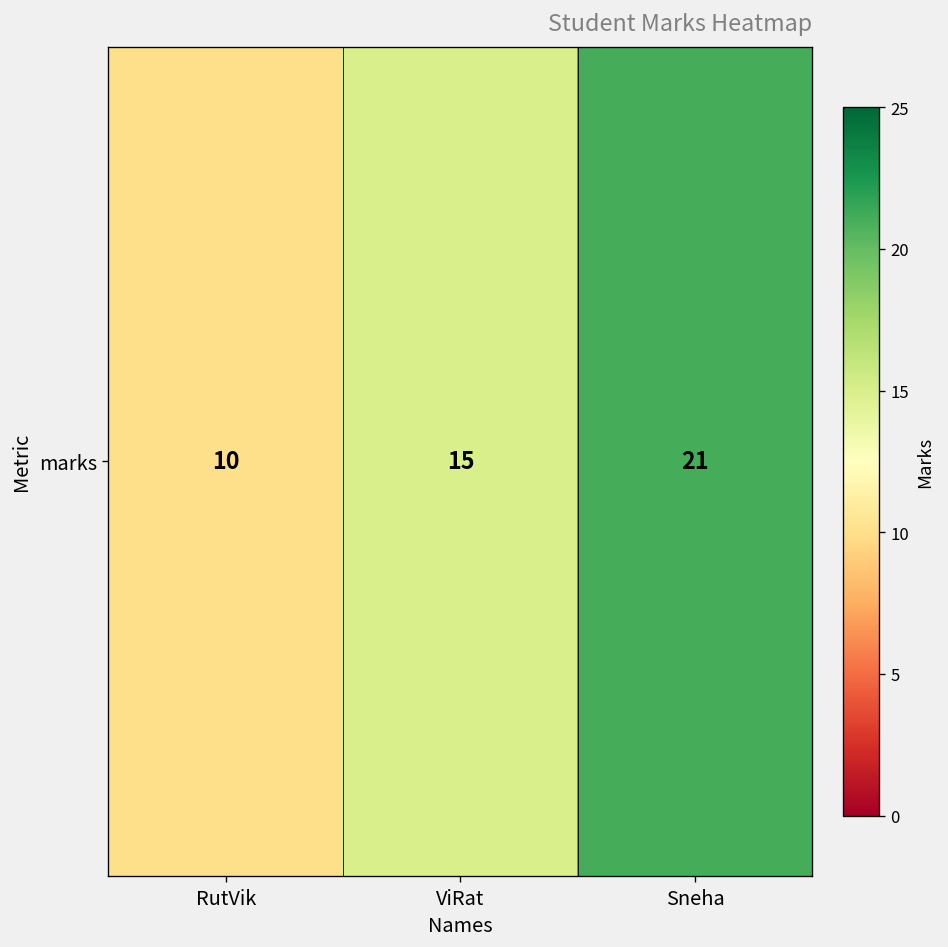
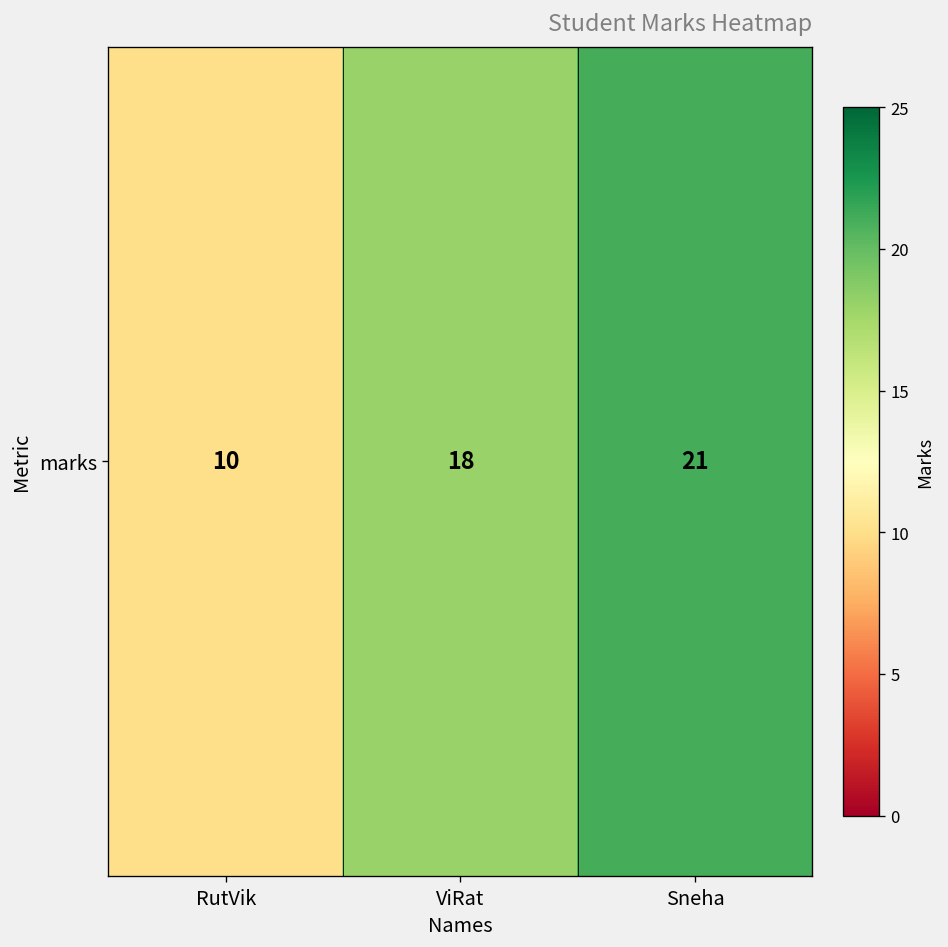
marks, ViRat: 15 -> 18
